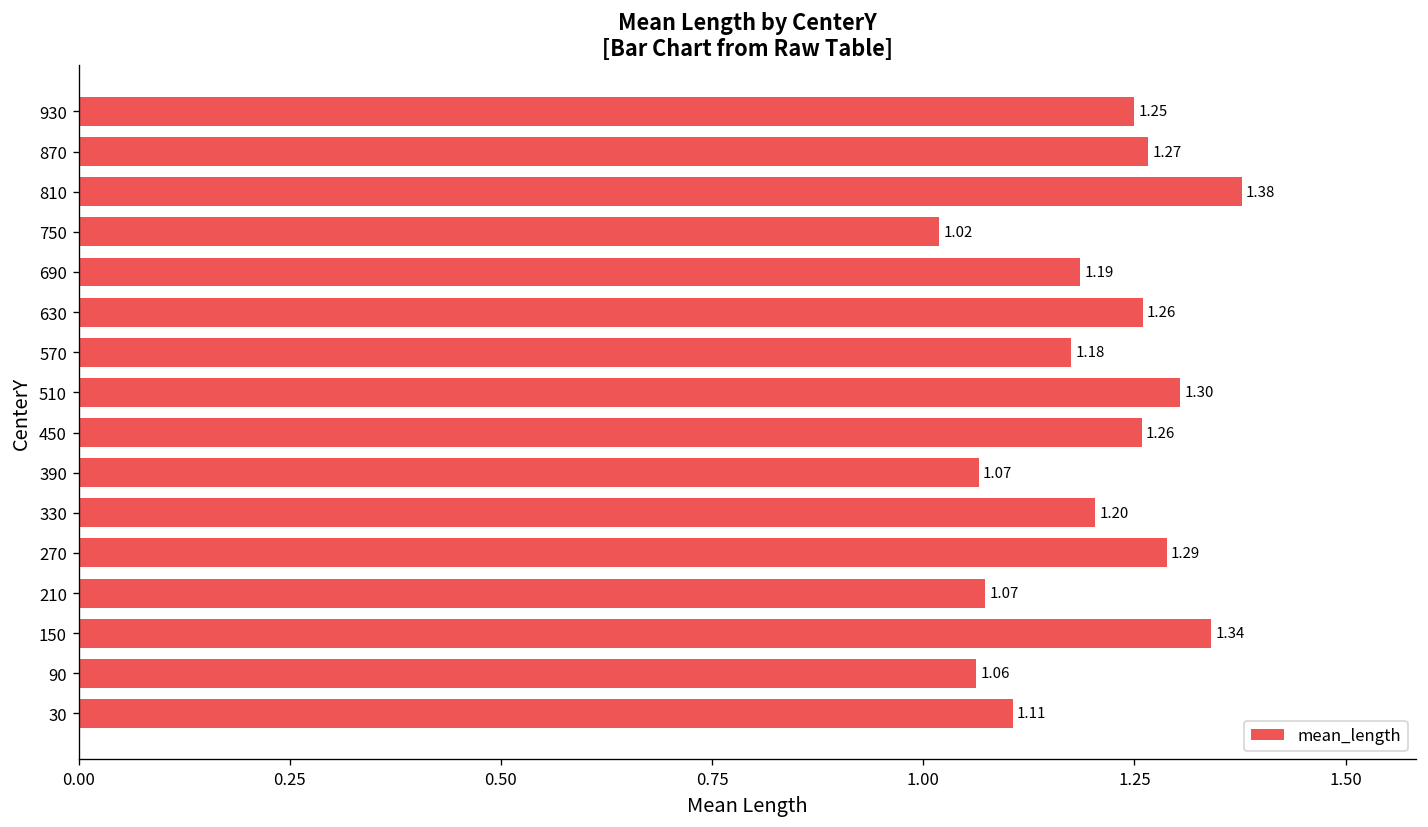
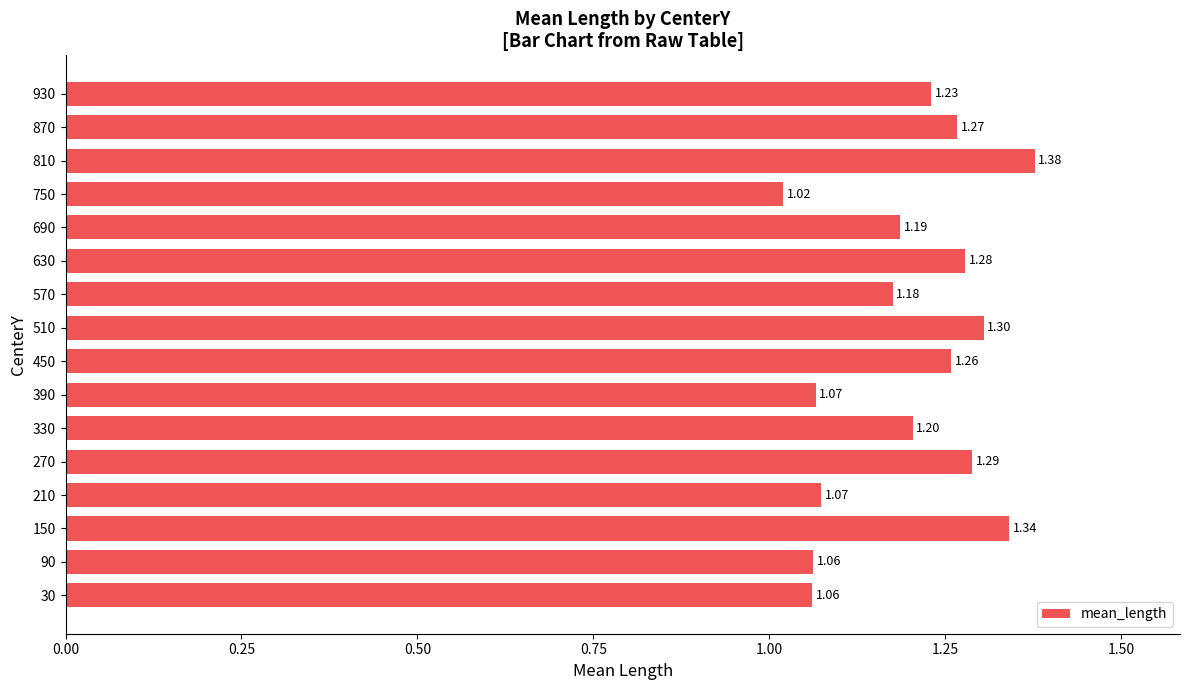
930: 1.25 -> 1.23
630: 1.26 -> 1.28
30: 1.11 -> 1.06
